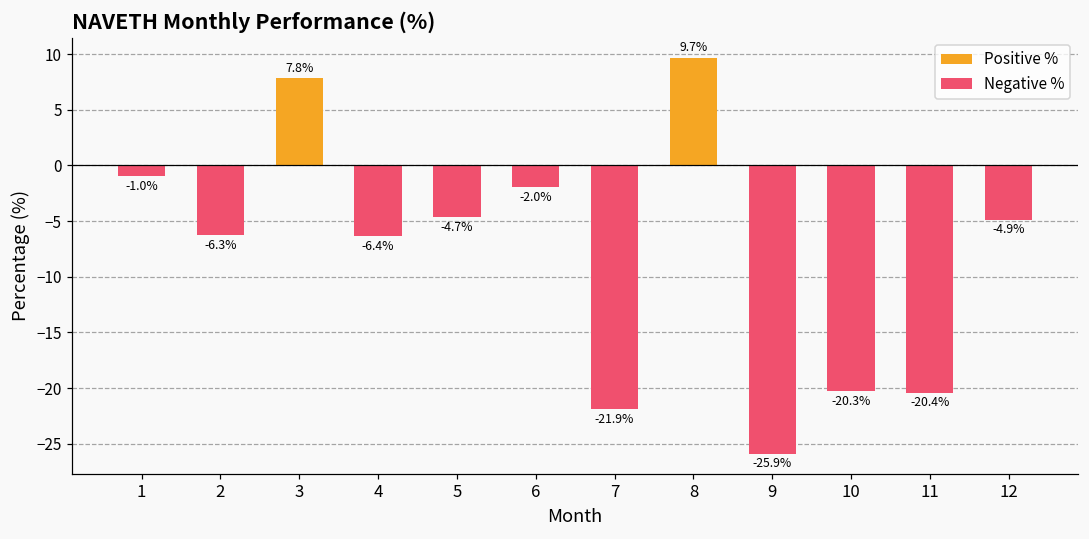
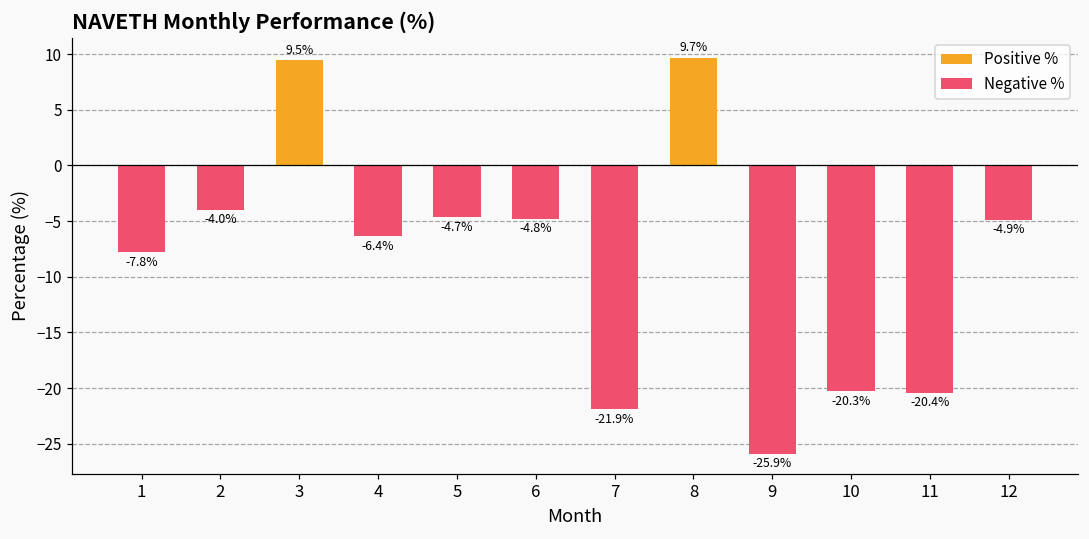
Negative %, 1: -1.0% -> -7.8%
Negative %, 2: -6.3% -> -4.0%
Positive %, 3: 7.8% -> 9.5%
Negative %, 6: -2.0% -> -4.8%
